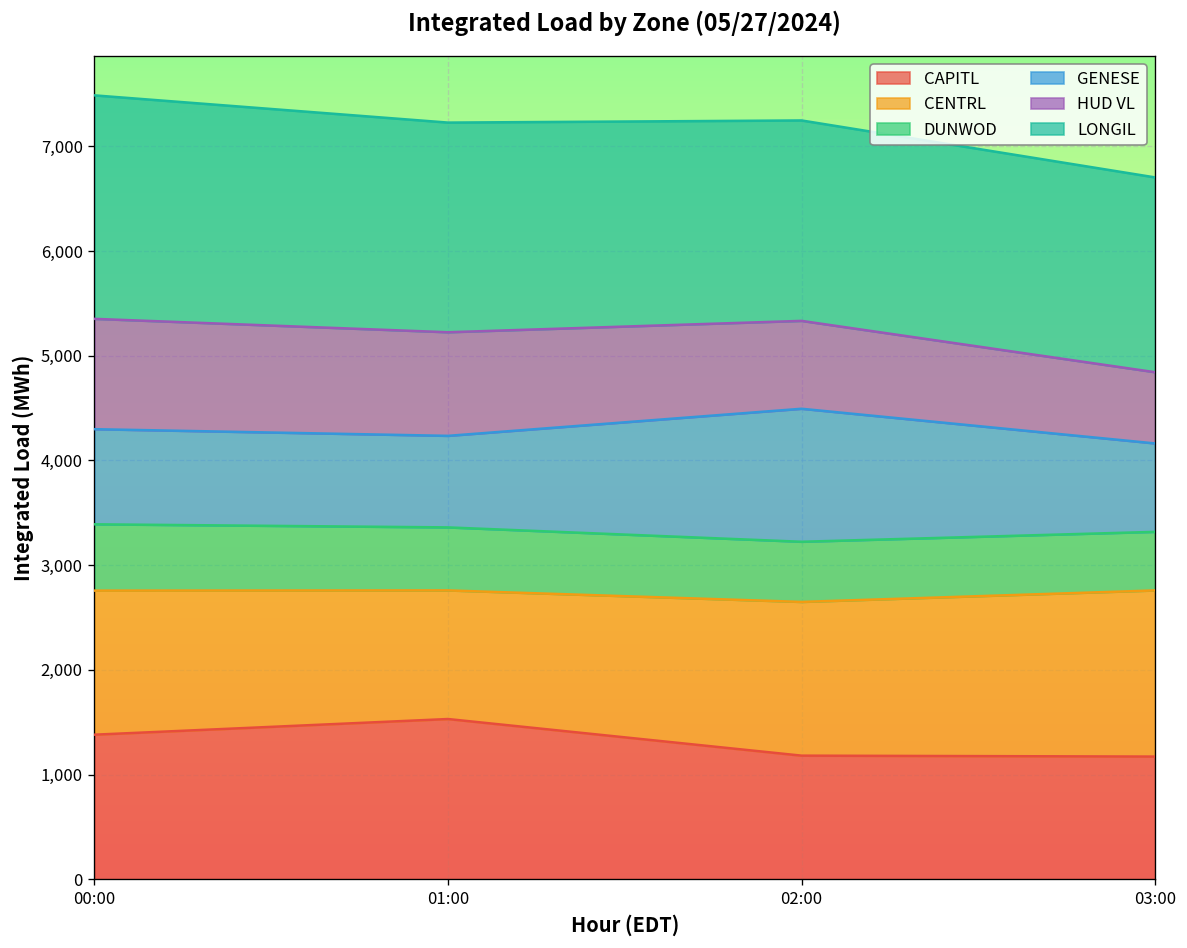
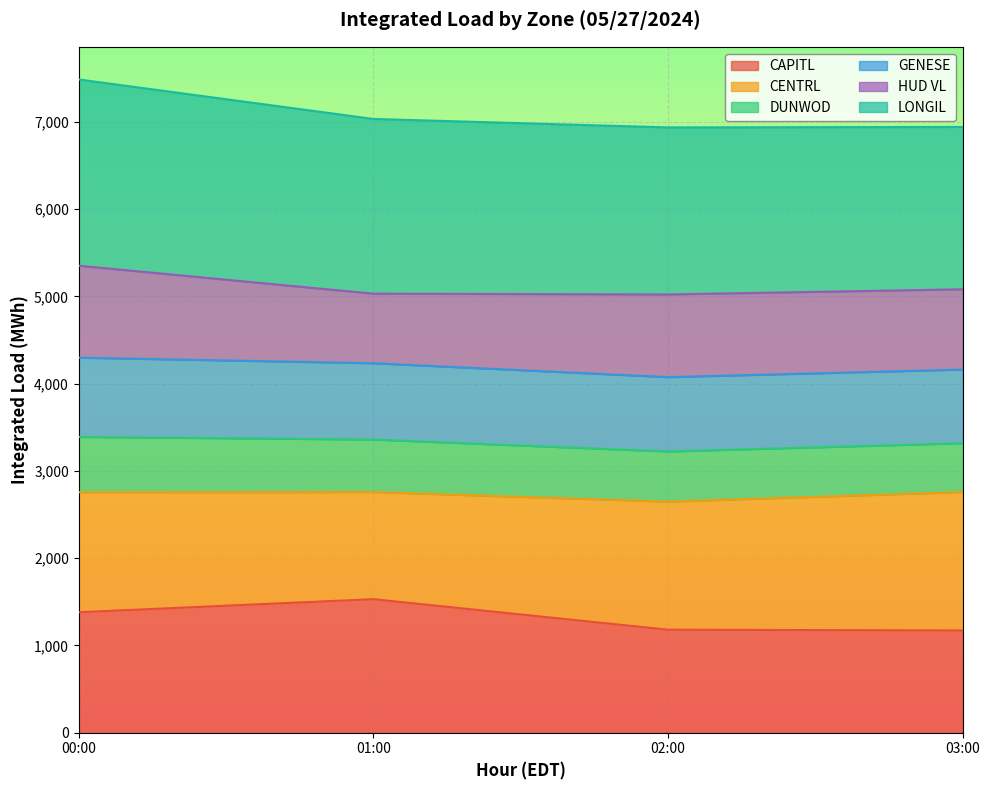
HUD VL, 01:00: 1,000 -> 800
GENESE, 02:00: 1,300 -> 900
HUD VL, 02:00: 800 -> 900
HUD VL, 03:00: 700 -> 900
